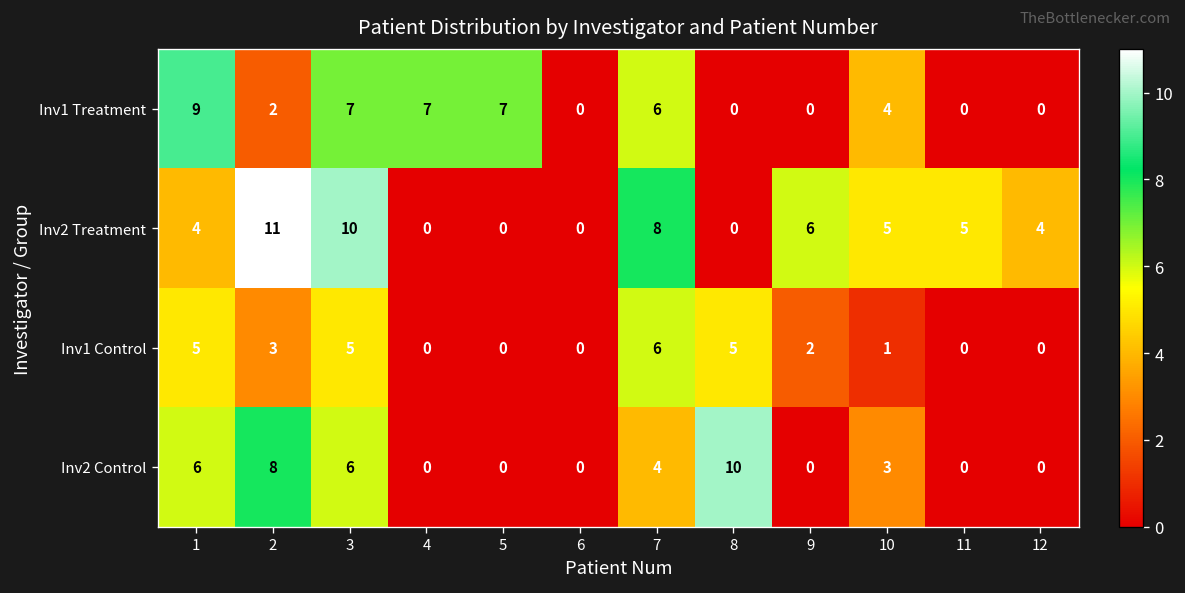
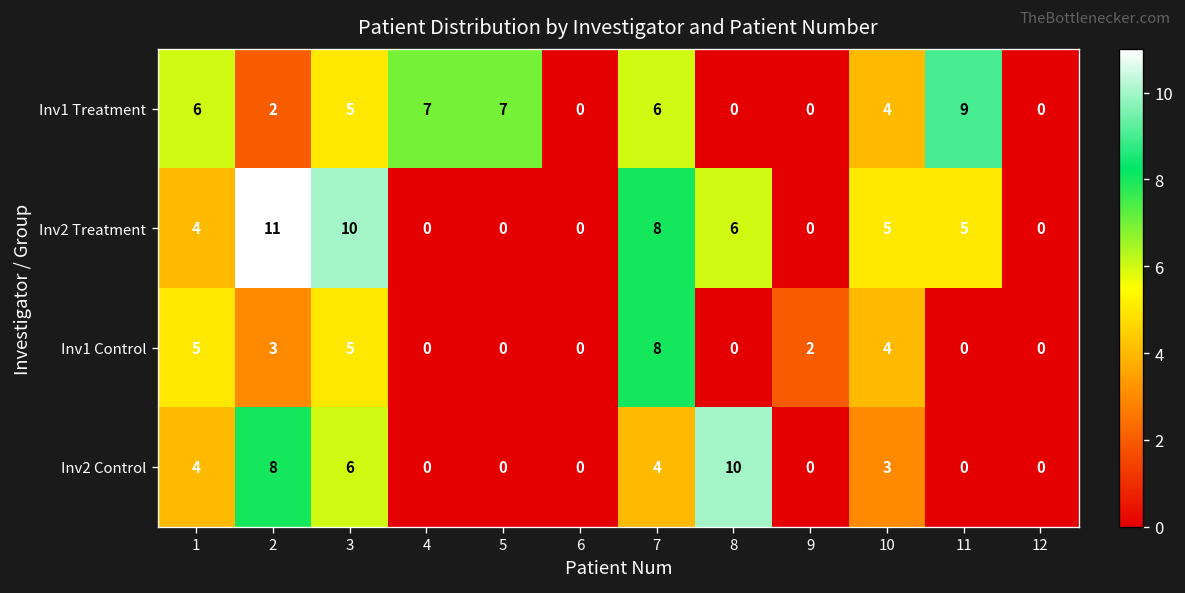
Inv1 Treatment, 1: 9 -> 6
Inv1 Treatment, 3: 7 -> 5
Inv1 Treatment, 11: 0 -> 9
Inv2 Treatment, 8: 0 -> 6
Inv2 Treatment, 9: 6 -> 0
Inv2 Treatment, 12: 4 -> 0
Inv1 Control, 7: 6 -> 8
Inv1 Control, 8: 5 -> 0
Inv1 Control, 10: 1 -> 4
Inv2 Control, 1: 6 -> 4
